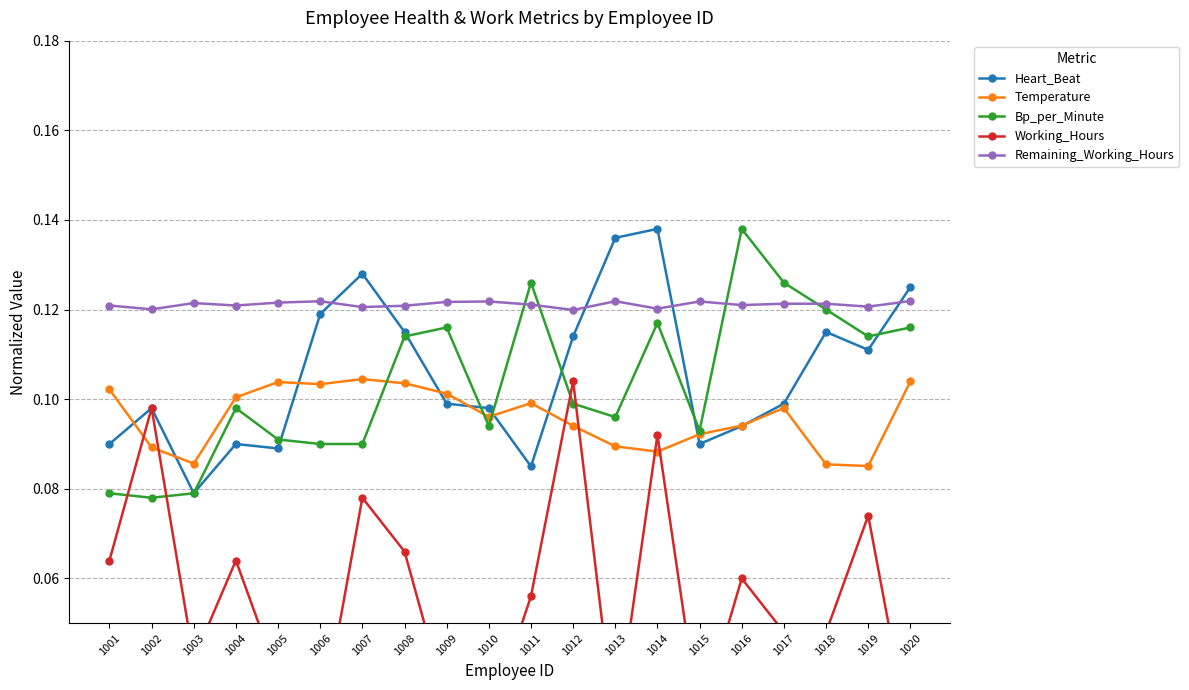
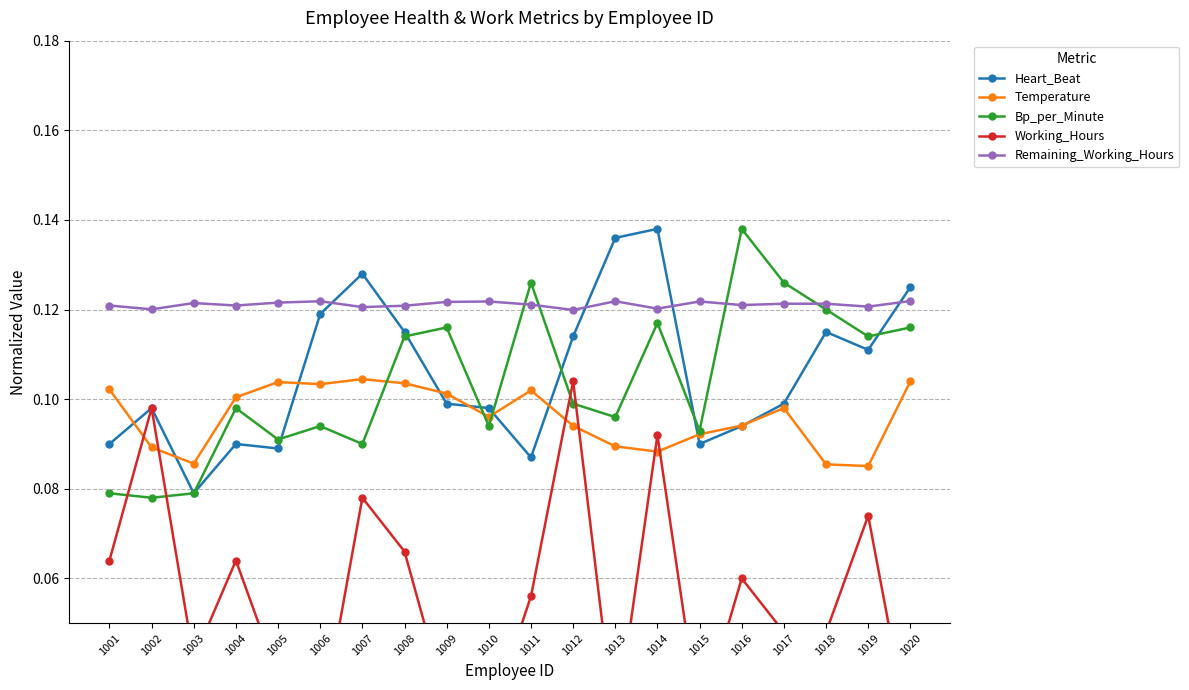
Bp_per_Minute, 1006: 0.090 -> 0.094
Heart_Beat, 1011: 0.085 -> 0.087
Temperature, 1011: 0.099 -> 0.102
